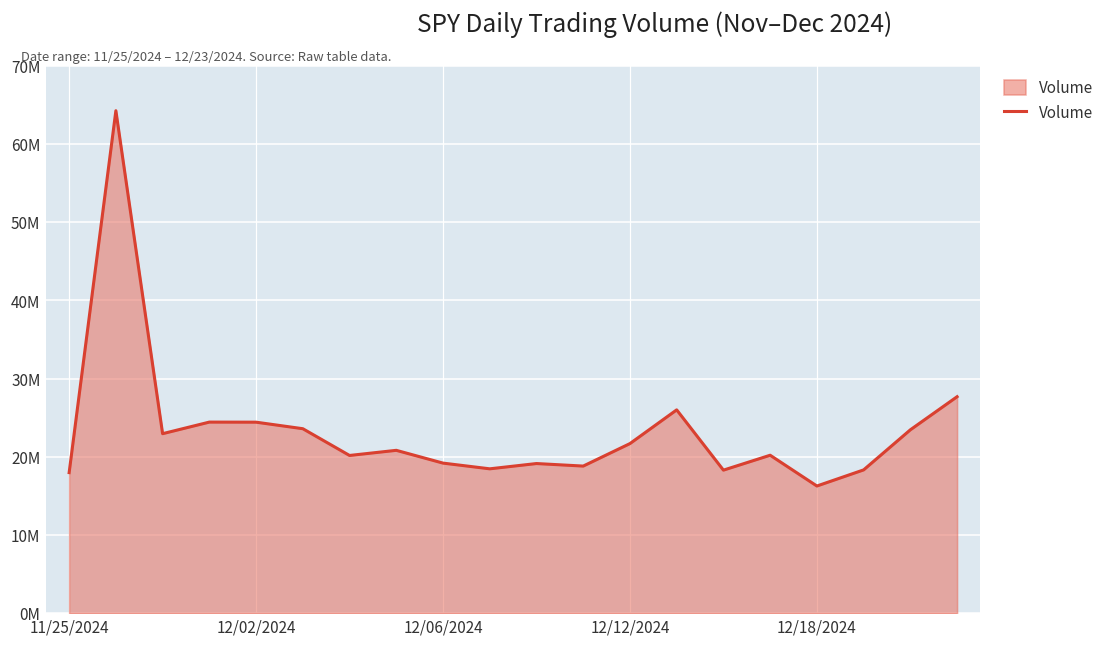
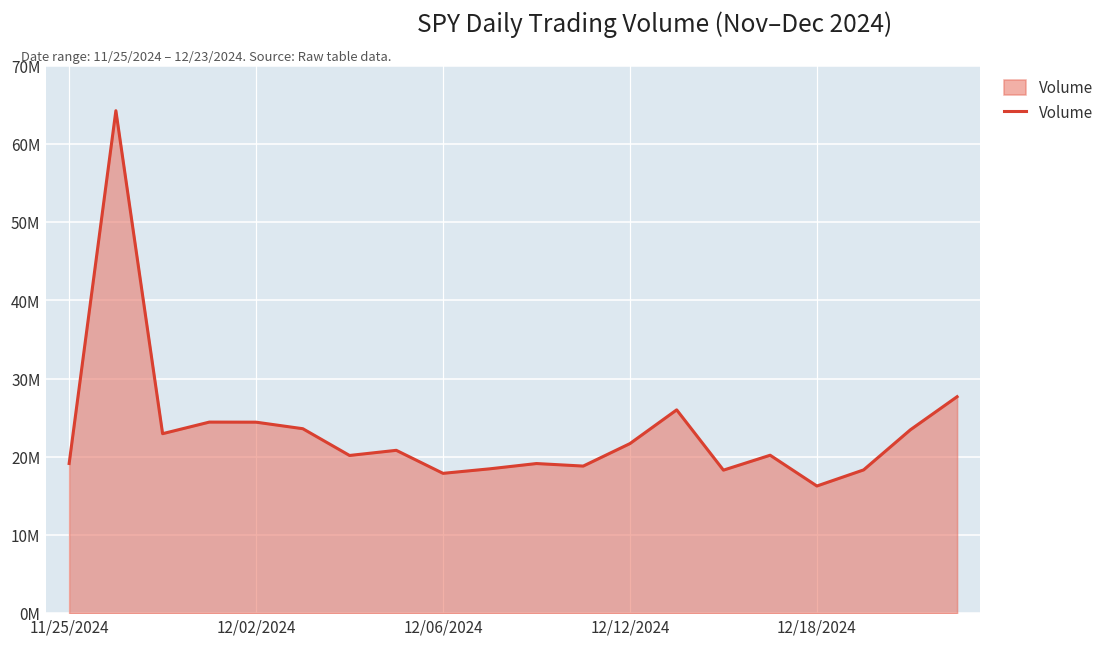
11/25/2024: 18000000 -> 19000000
12/06/2024: 19000000 -> 18000000
